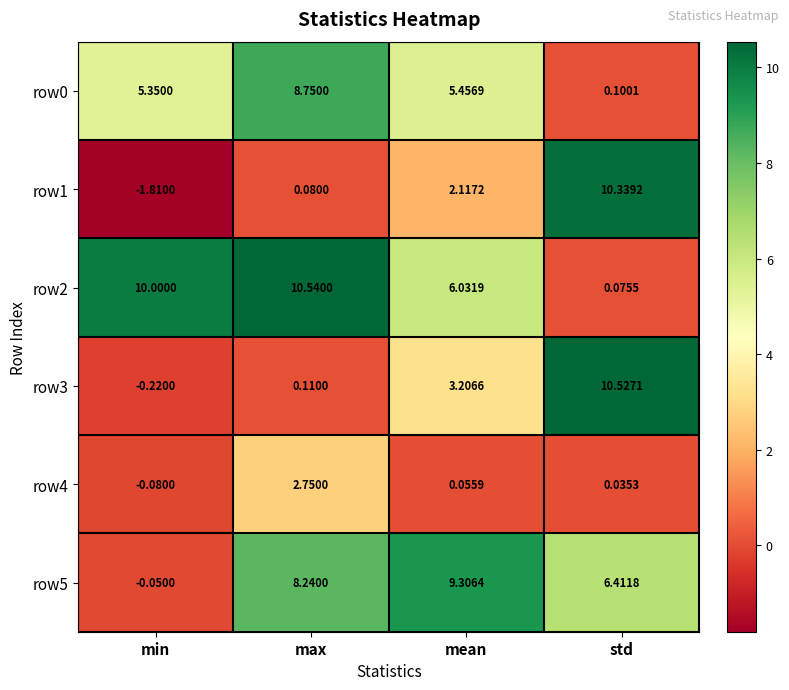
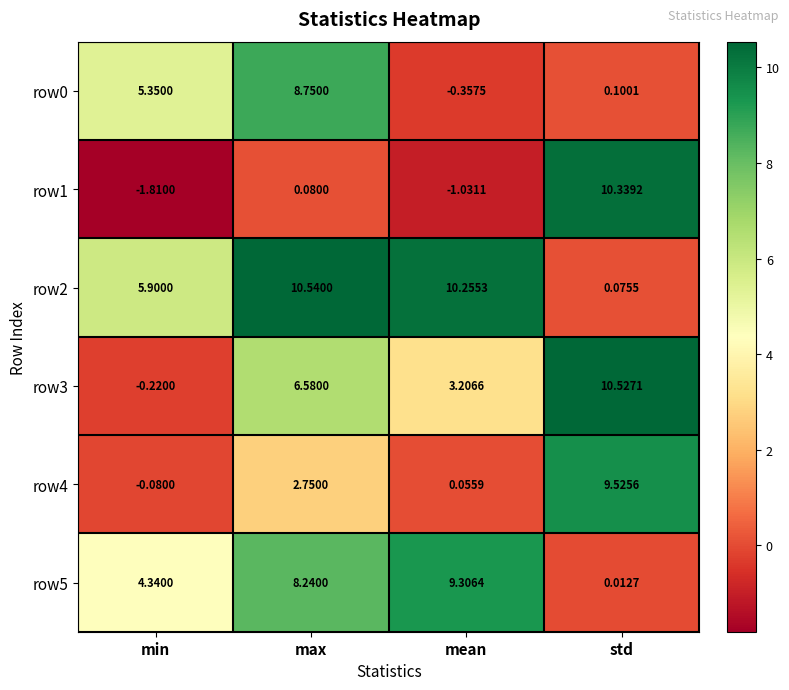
row0, mean: 5.4569 -> -0.3575
row1, mean: 2.1172 -> -1.0311
row2, min: 10.0000 -> 5.9000
row2, mean: 6.0319 -> 10.2553
row3, max: 0.1100 -> 6.5800
row4, std: 0.0353 -> 9.5256
row5, min: -0.0500 -> 4.3400
row5, std: 6.4118 -> 0.0127
